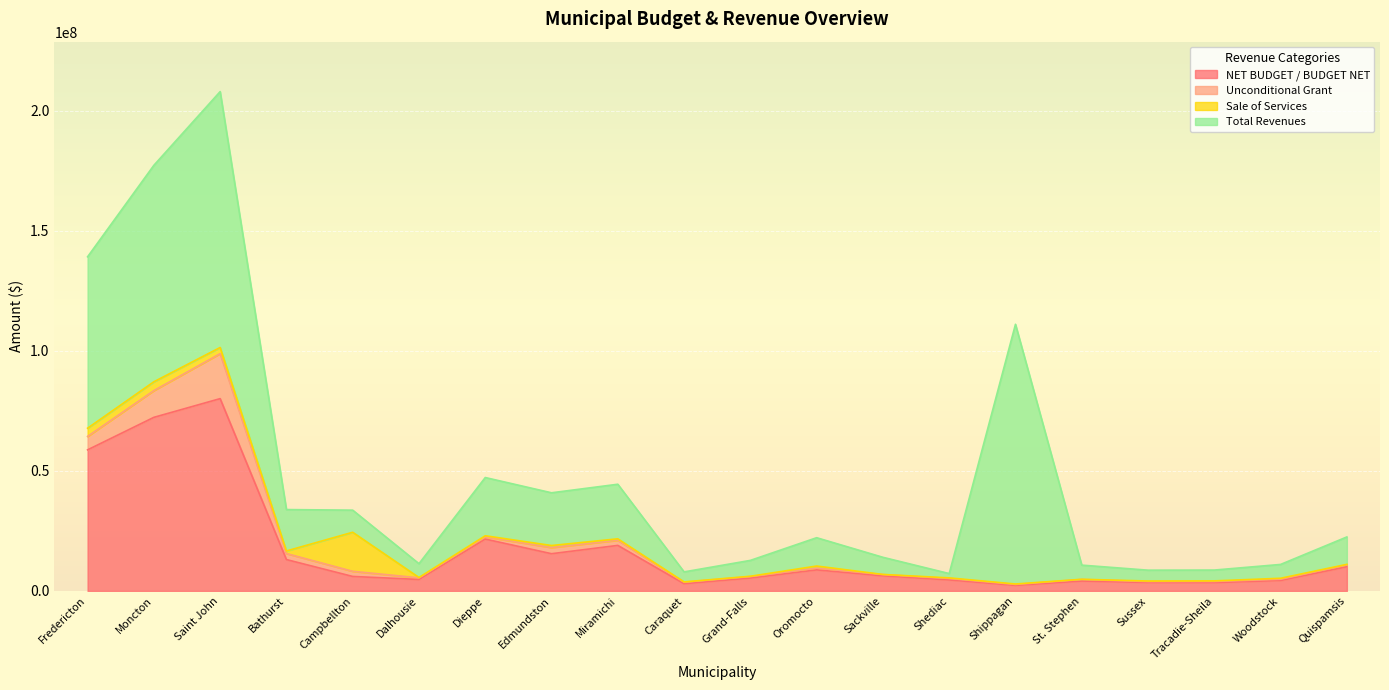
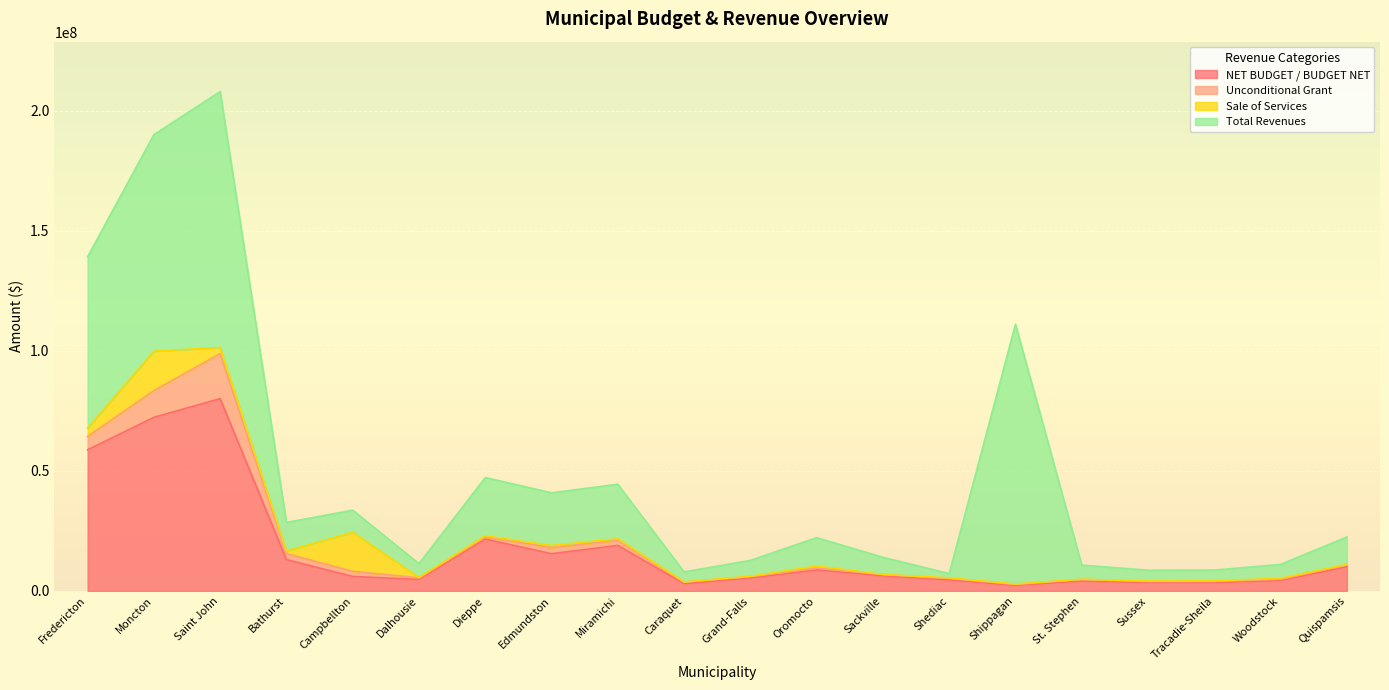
Sale of Services, Moncton: 4000000 -> 16000000
Total Revenues, Bathurst: 17000000 -> 12000000
